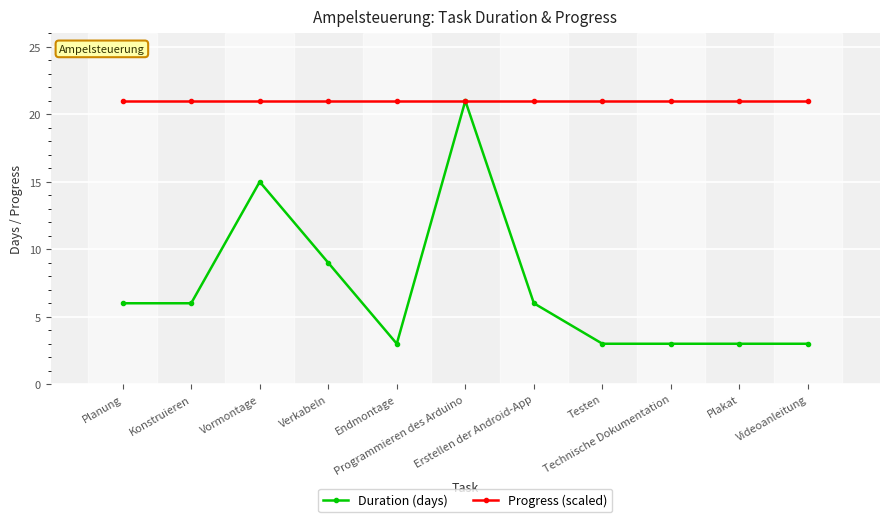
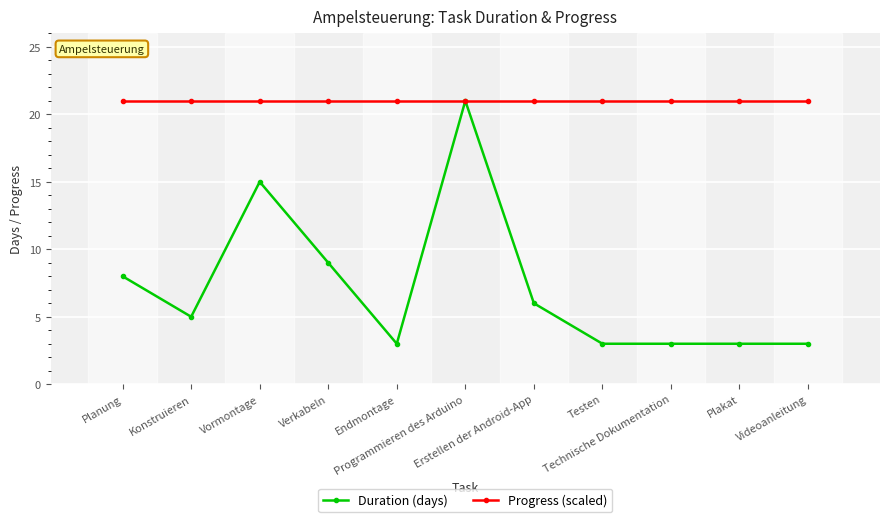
Duration (days), Planung: 6 -> 8
Duration (days), Konstruieren: 6 -> 5
